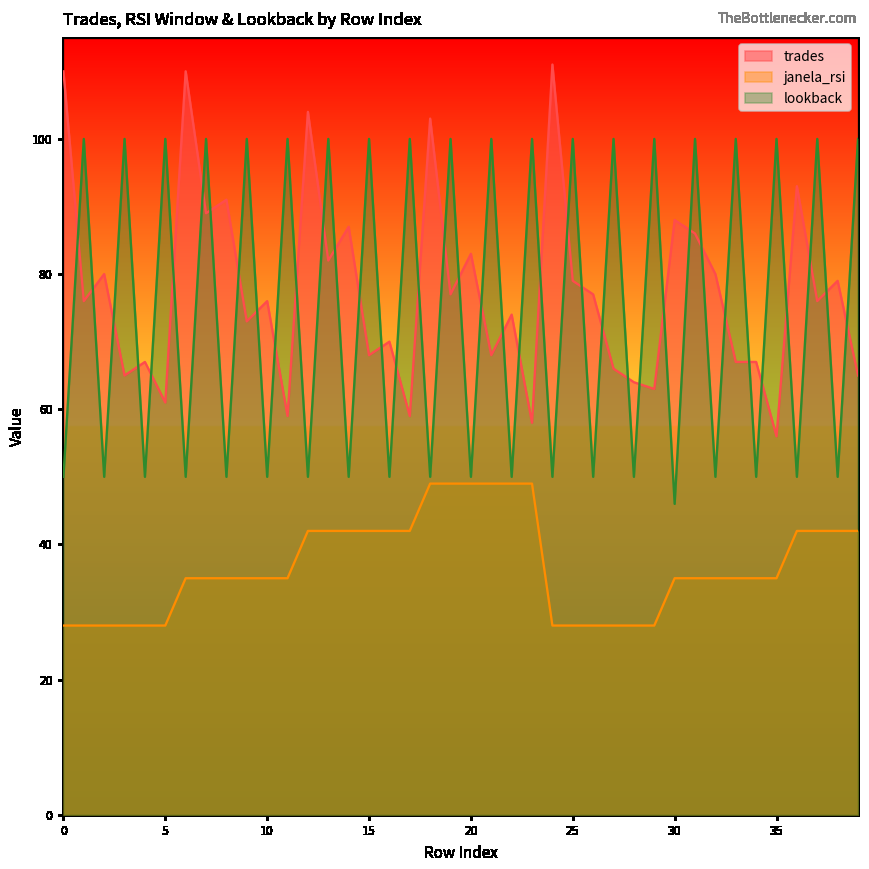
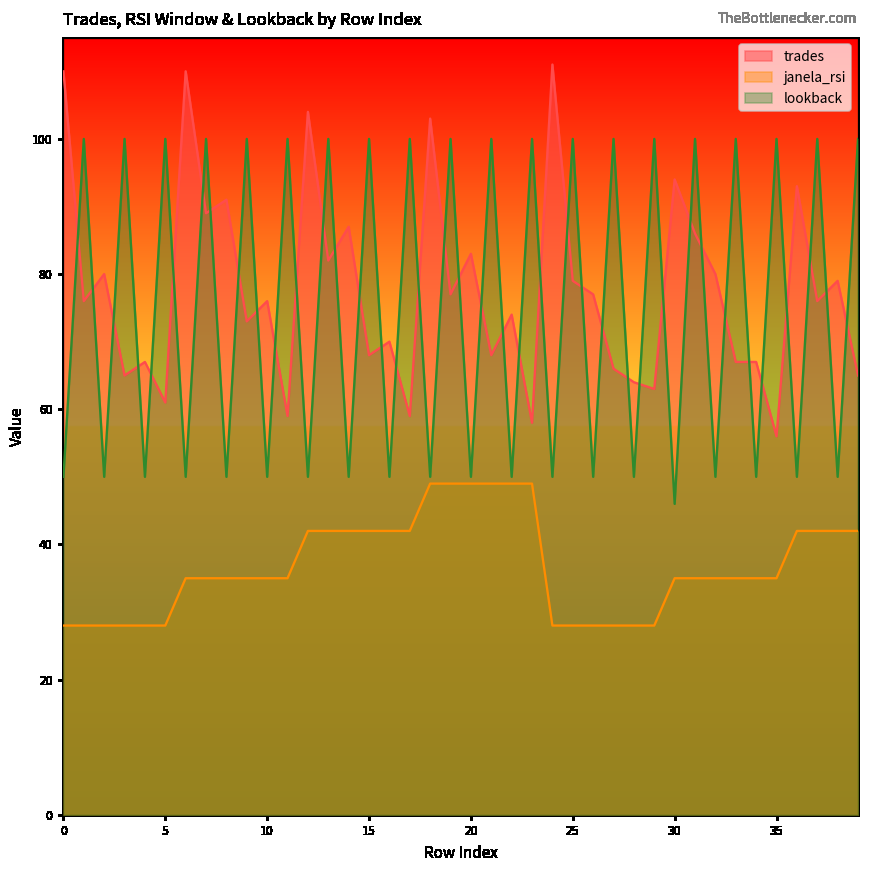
trades, 30: 88 -> 94
